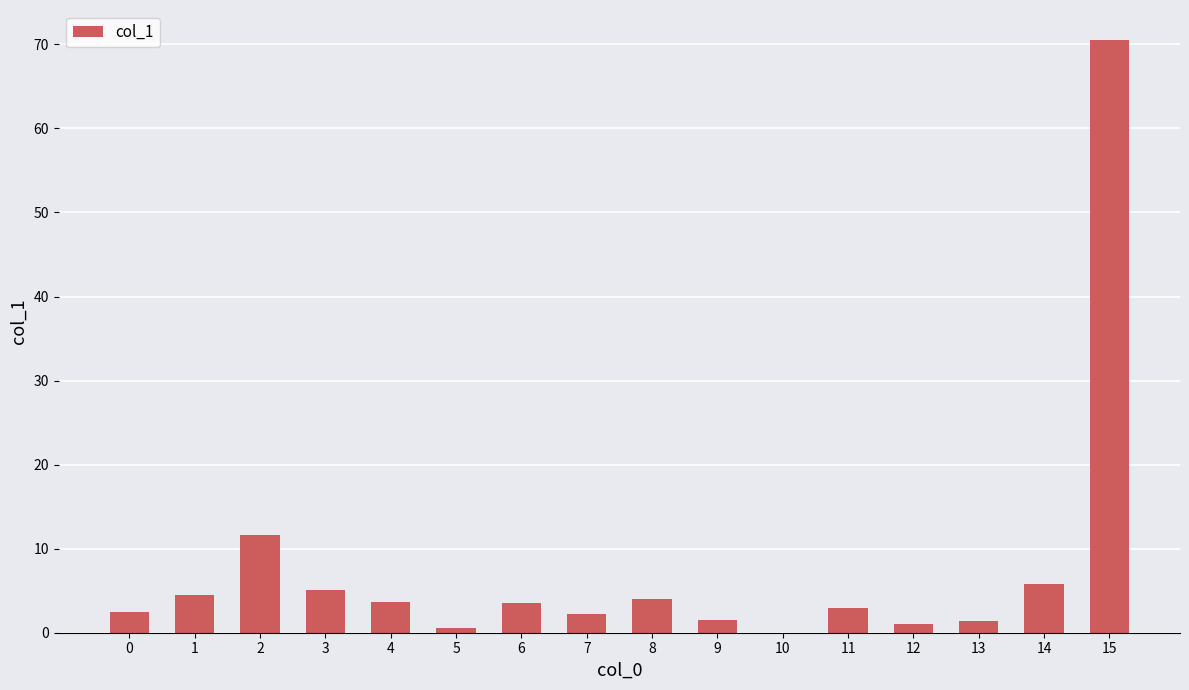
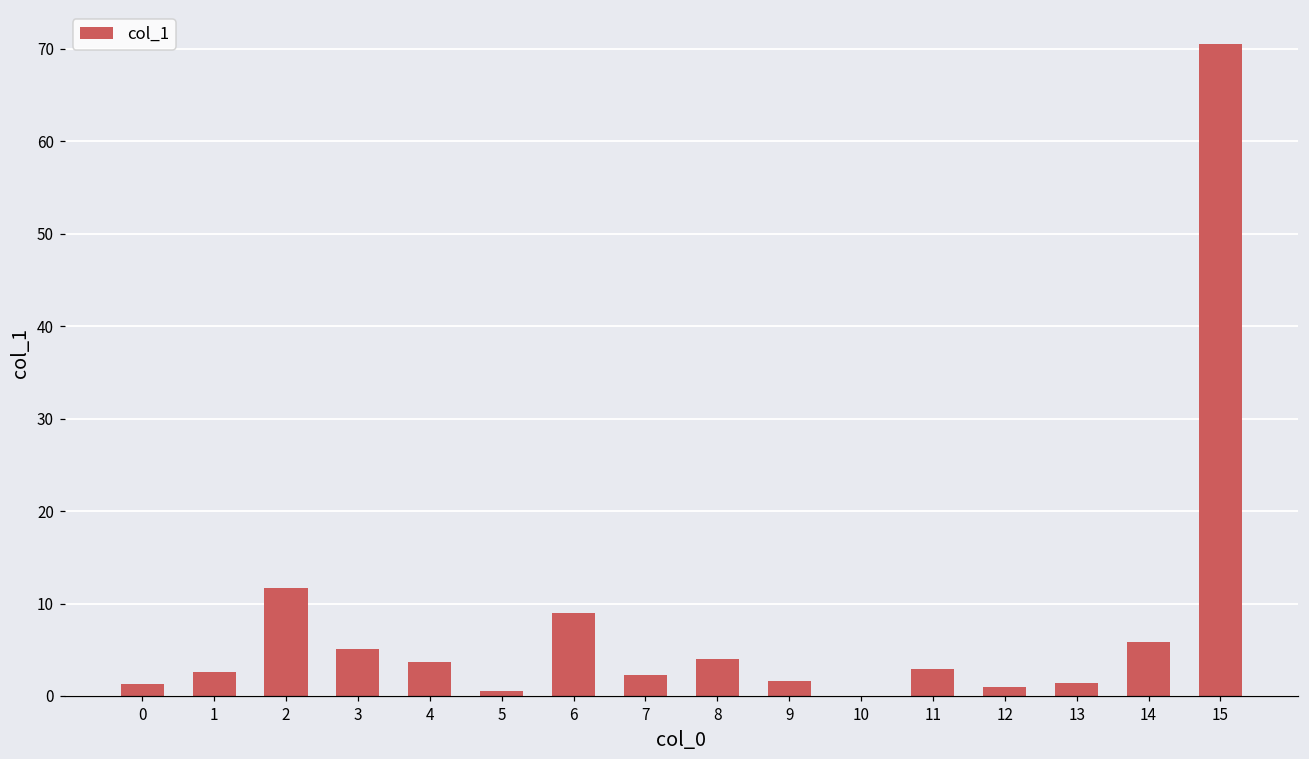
0: 2 -> 1
1: 5 -> 3
6: 3 -> 9
